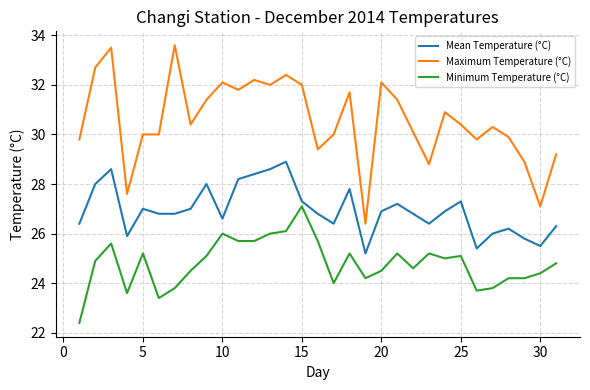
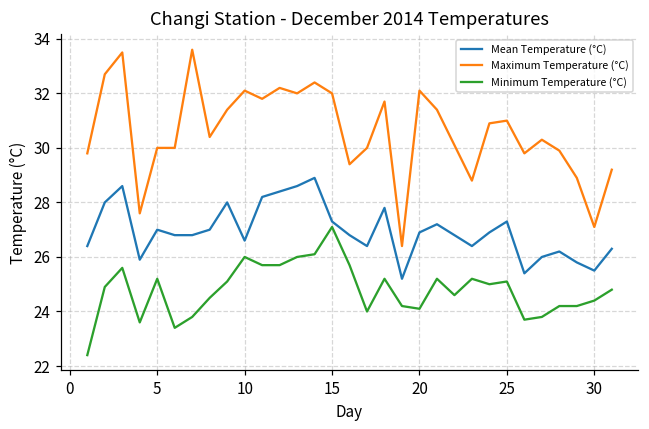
Minimum Temperature (°C), 20: 24.5 -> 24.1
Maximum Temperature (°C), 25: 30.4 -> 31.0
